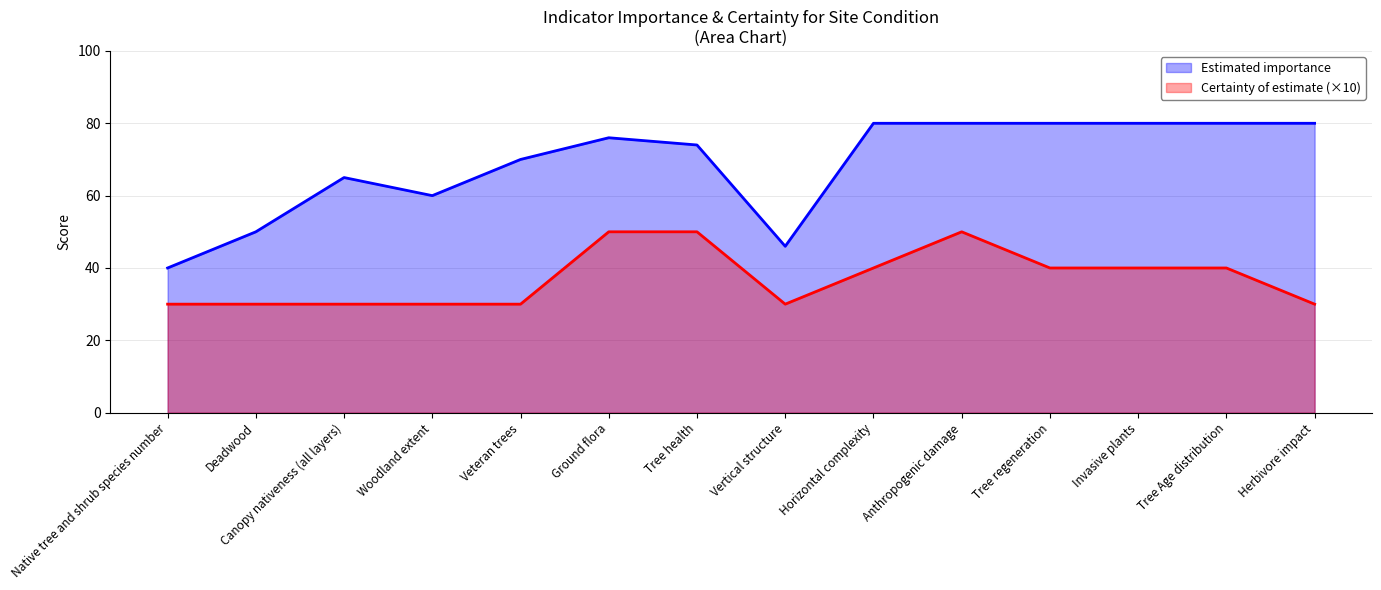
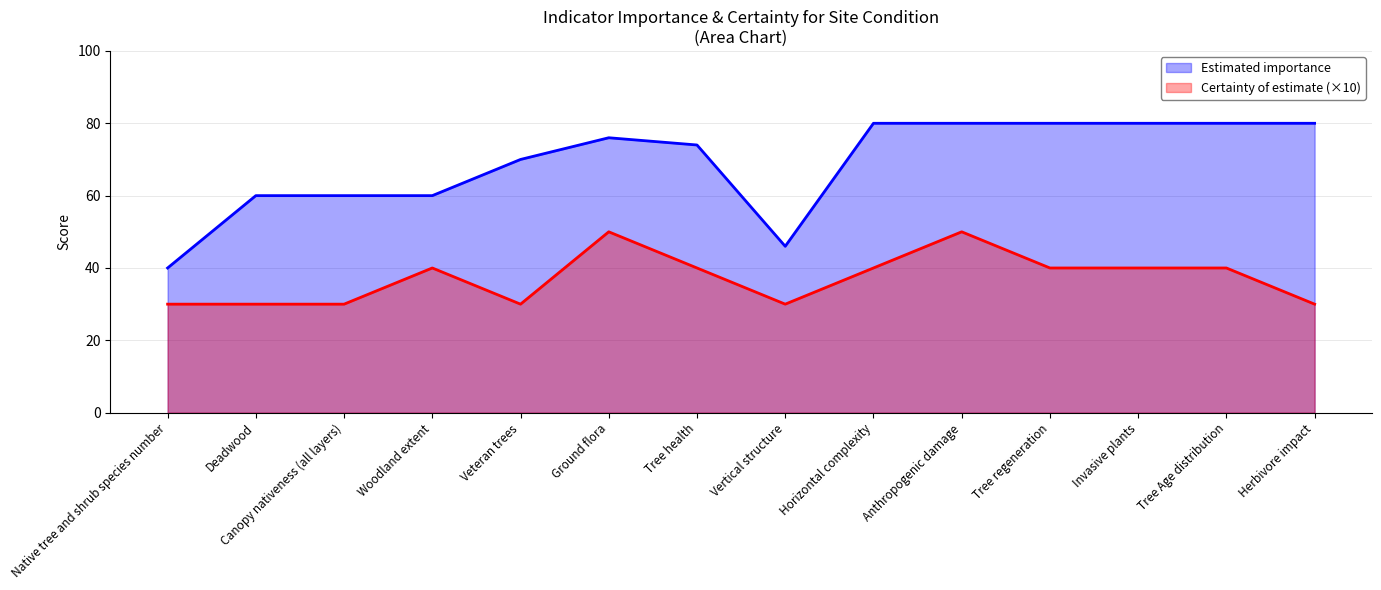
Estimated importance, Deadwood: 50 -> 60
Estimated importance, Canopy nativeness (all layers): 65 -> 60
Certainty of estimate (×10), Woodland extent: 30 -> 40
Certainty of estimate (×10), Tree health: 50 -> 40
